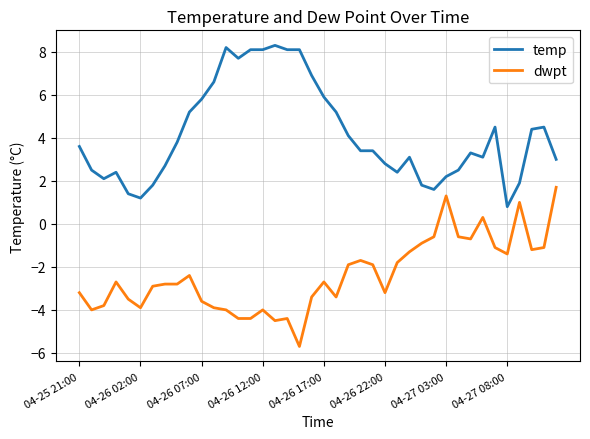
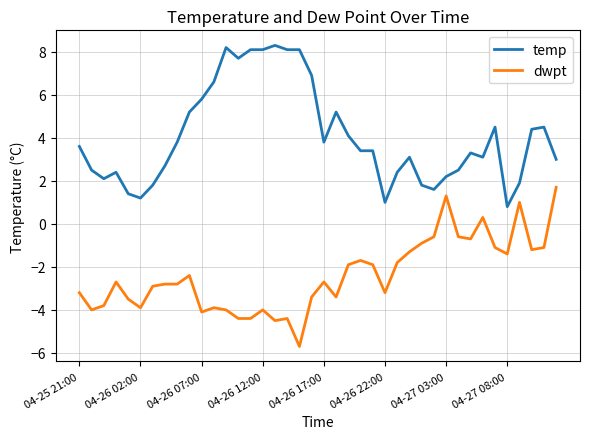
dwpt, 04-26 07:00: -3.6 -> -4.1
temp, 04-26 17:00: 5.9 -> 3.8
temp, 04-26 22:00: 2.8 -> 1.0
